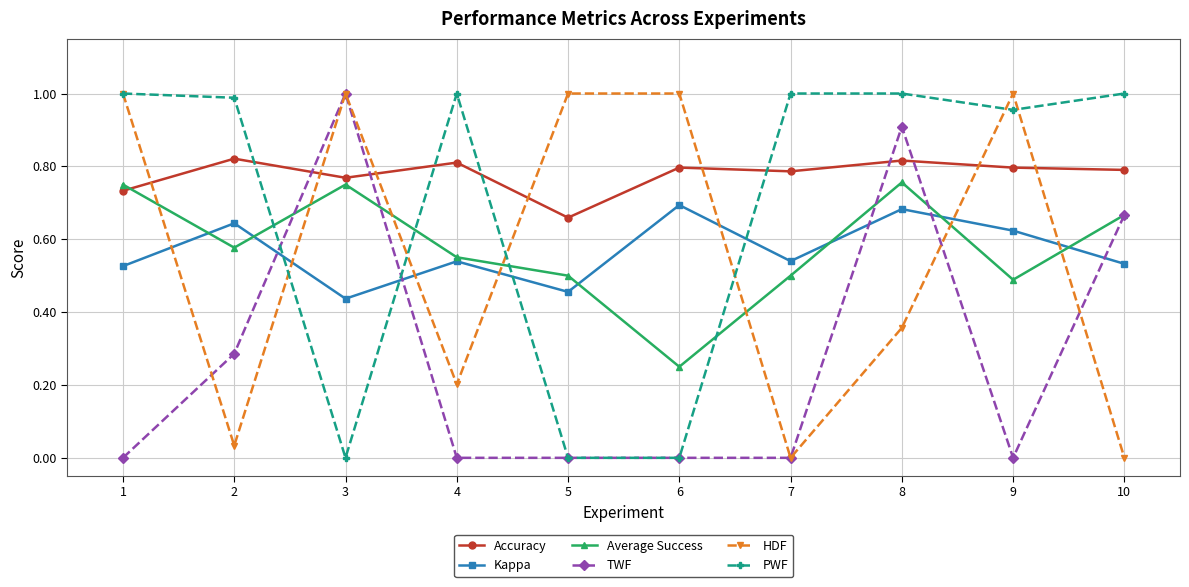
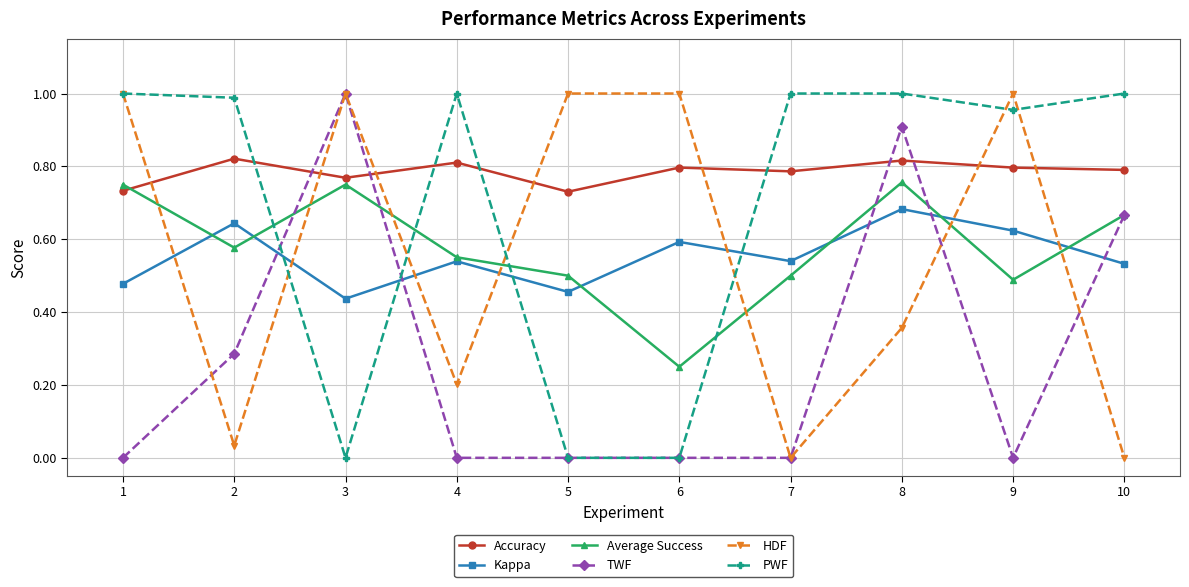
Kappa, 1: 0.53 -> 0.48
Accuracy, 5: 0.66 -> 0.73
Kappa, 6: 0.69 -> 0.59
